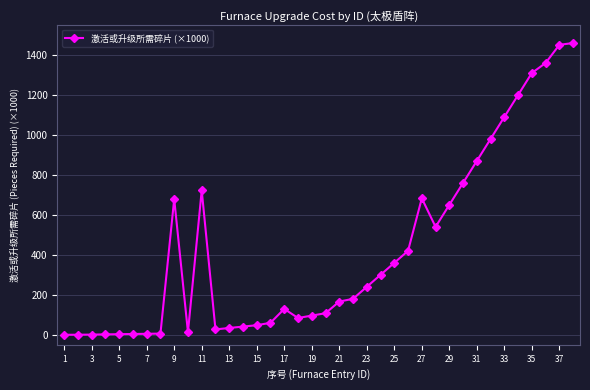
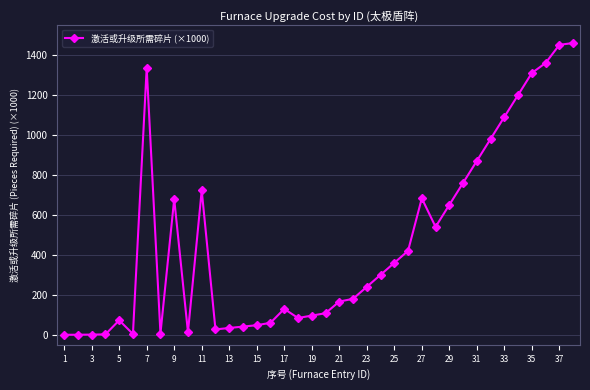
5: 0 -> 70
7: 10 -> 1340
